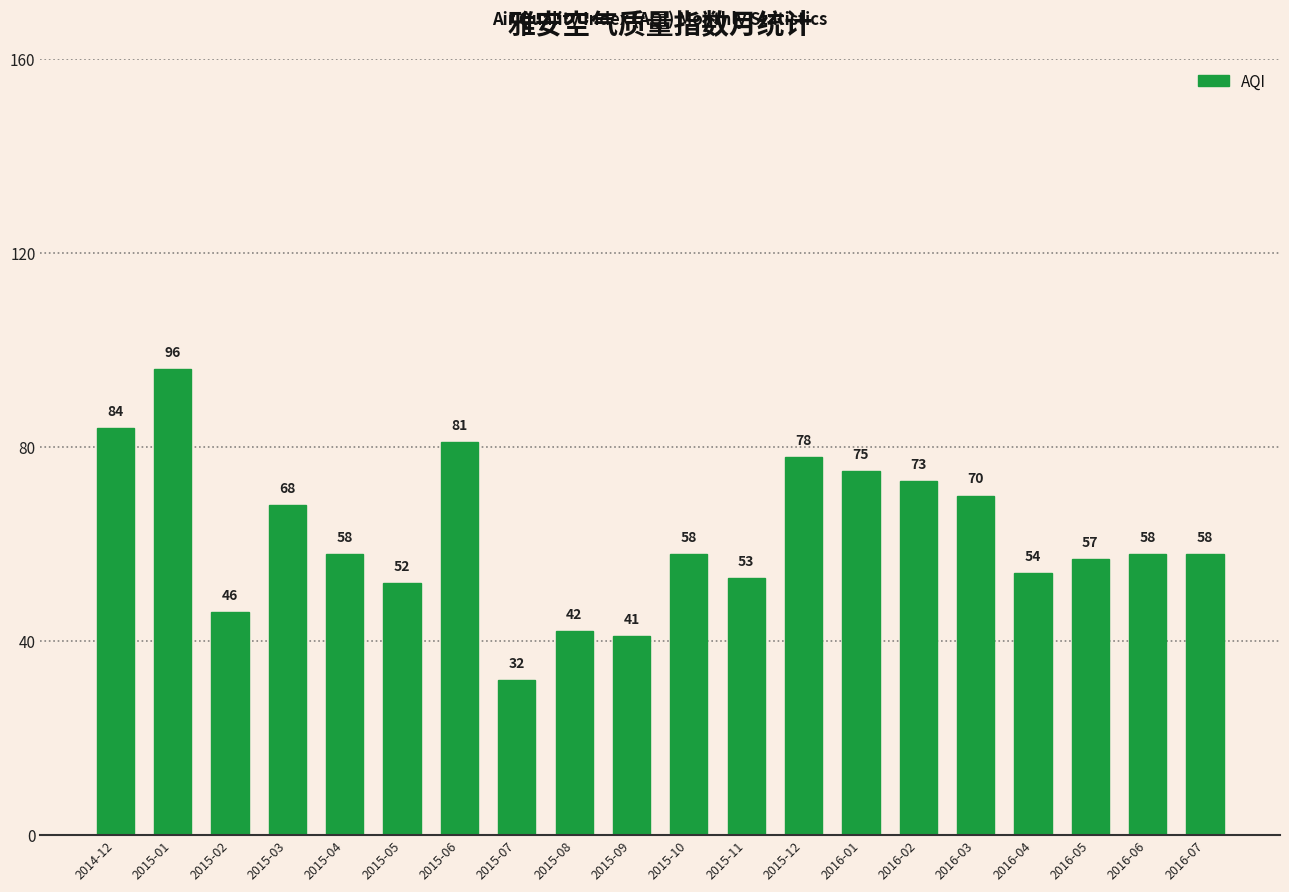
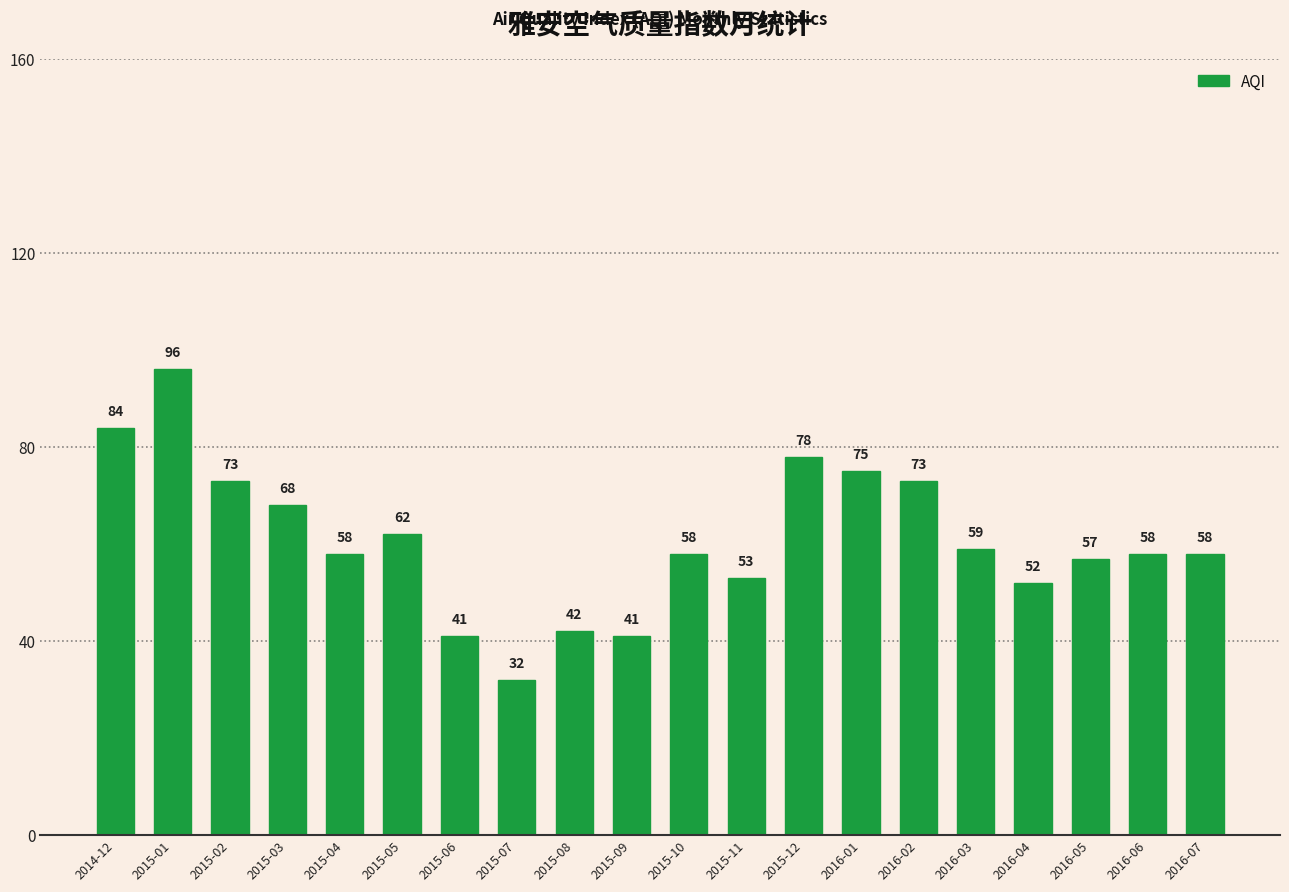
2015-02: 46 -> 73
2015-05: 52 -> 62
2015-06: 81 -> 41
2016-03: 70 -> 59
2016-04: 54 -> 52
